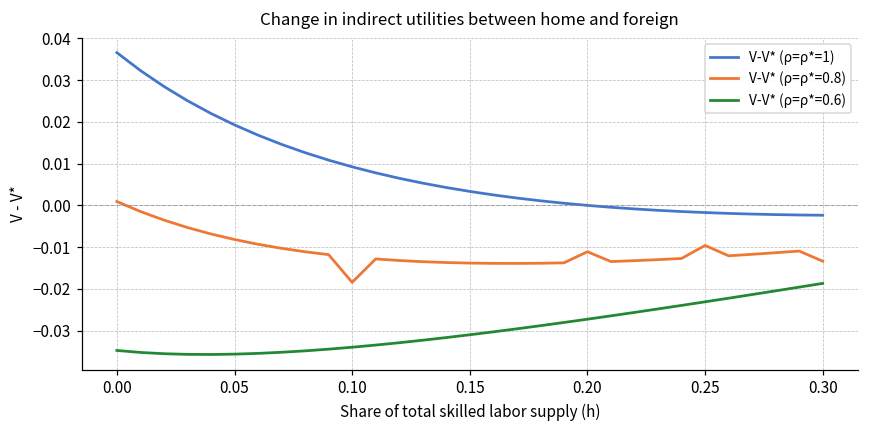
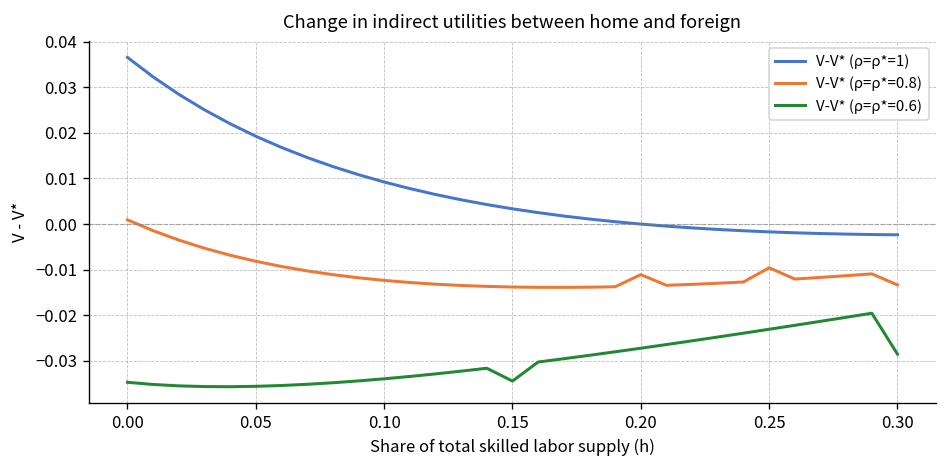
V-V* (ρ=ρ*=0.8), 0.10: -0.018 -> -0.012
V-V* (ρ=ρ*=0.6), 0.15: -0.031 -> -0.034
V-V* (ρ=ρ*=0.6), 0.30: -0.019 -> -0.029
